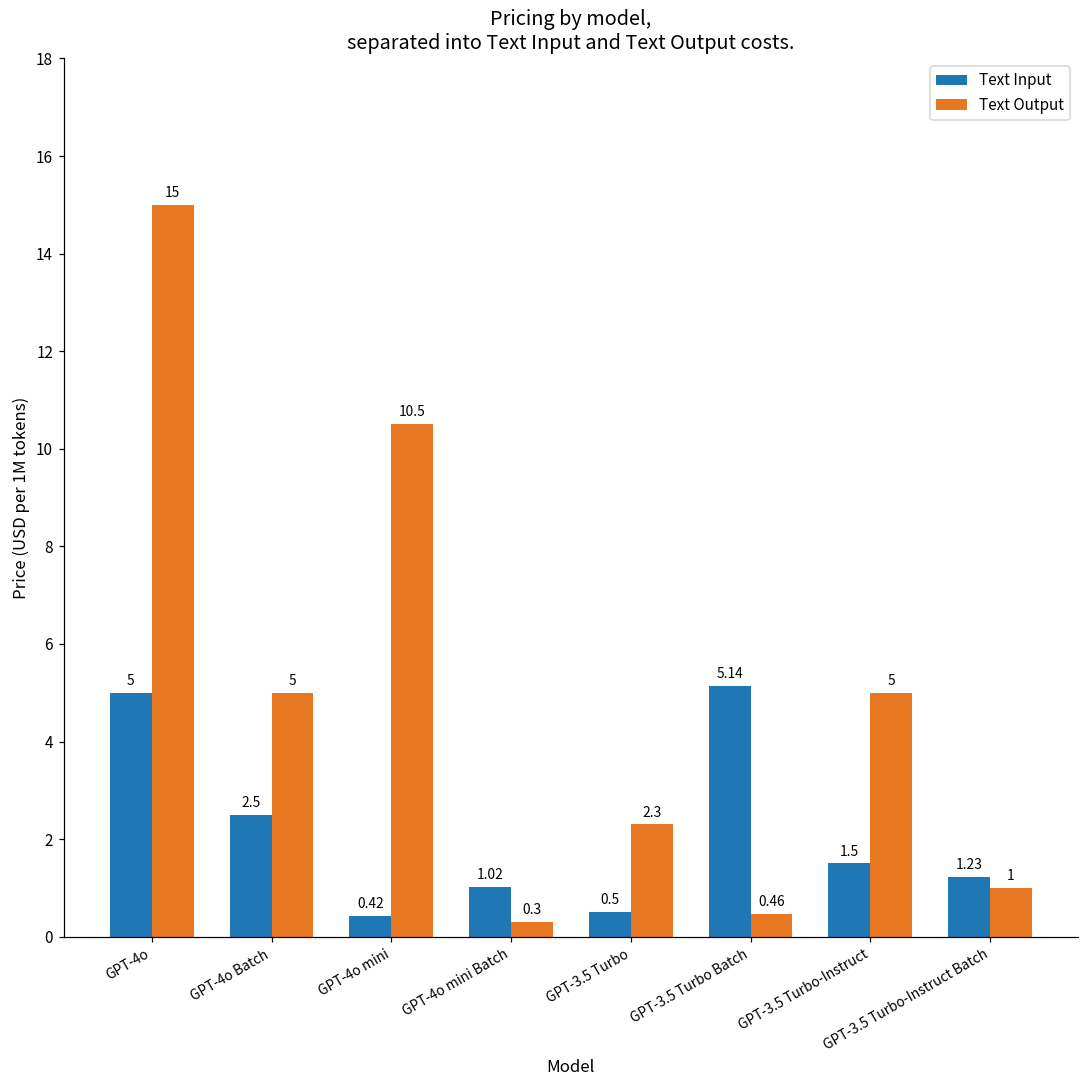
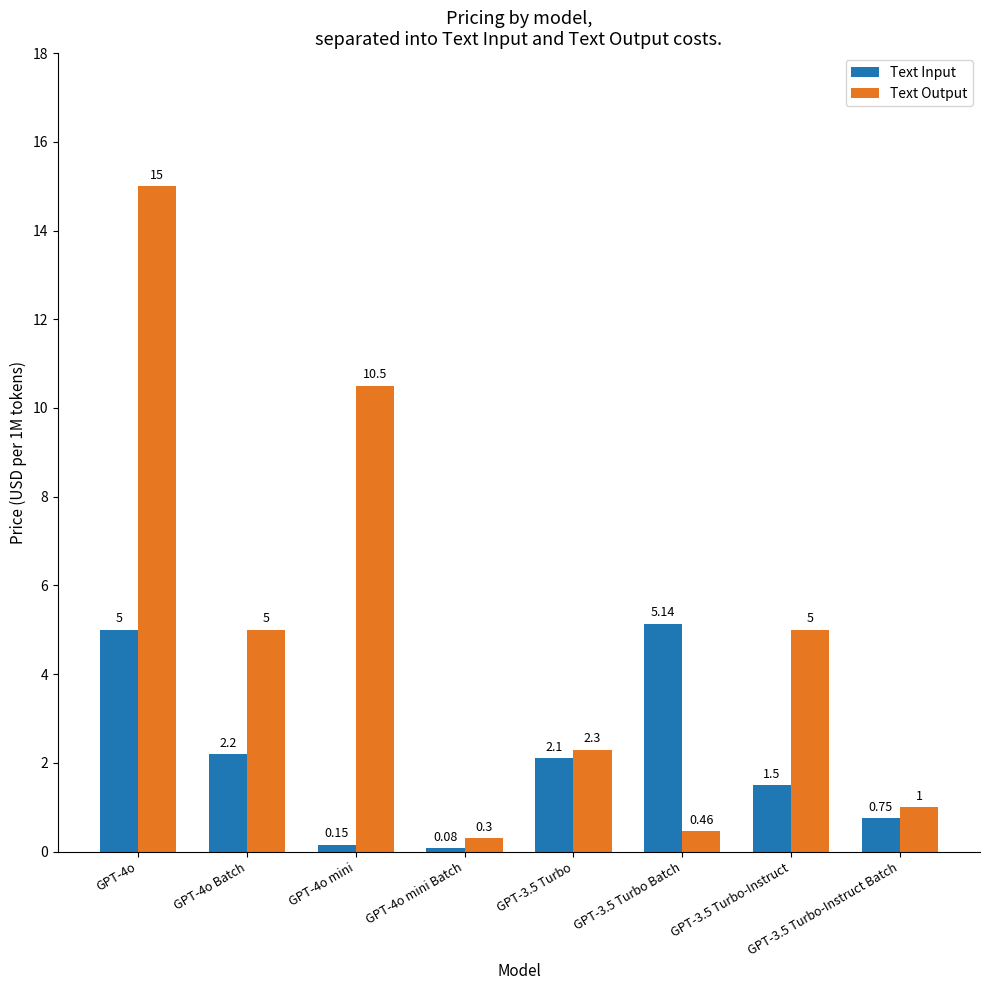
Text Input, GPT-4o Batch: 2.5 -> 2.2
Text Input, GPT-4o mini: 0.42 -> 0.15
Text Input, GPT-4o mini Batch: 1.02 -> 0.08
Text Input, GPT-3.5 Turbo: 0.5 -> 2.1
Text Input, GPT-3.5 Turbo-Instruct Batch: 1.23 -> 0.75
